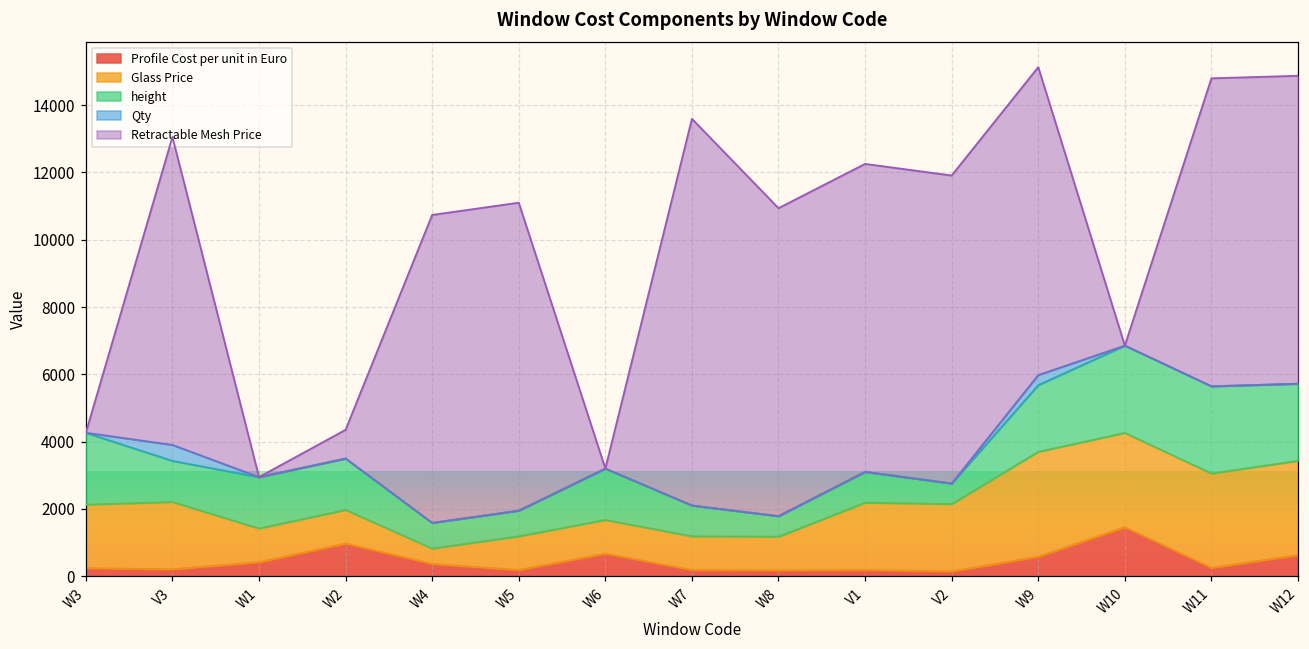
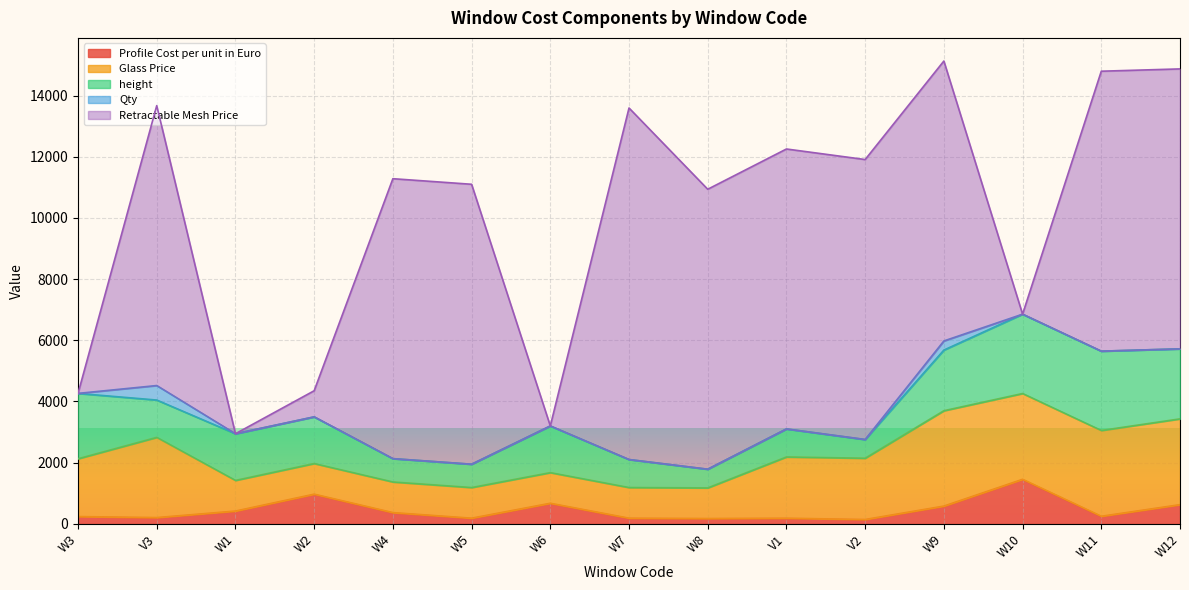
Glass Price, V3: 2000 -> 2600
Glass Price, W4: 500 -> 1000
